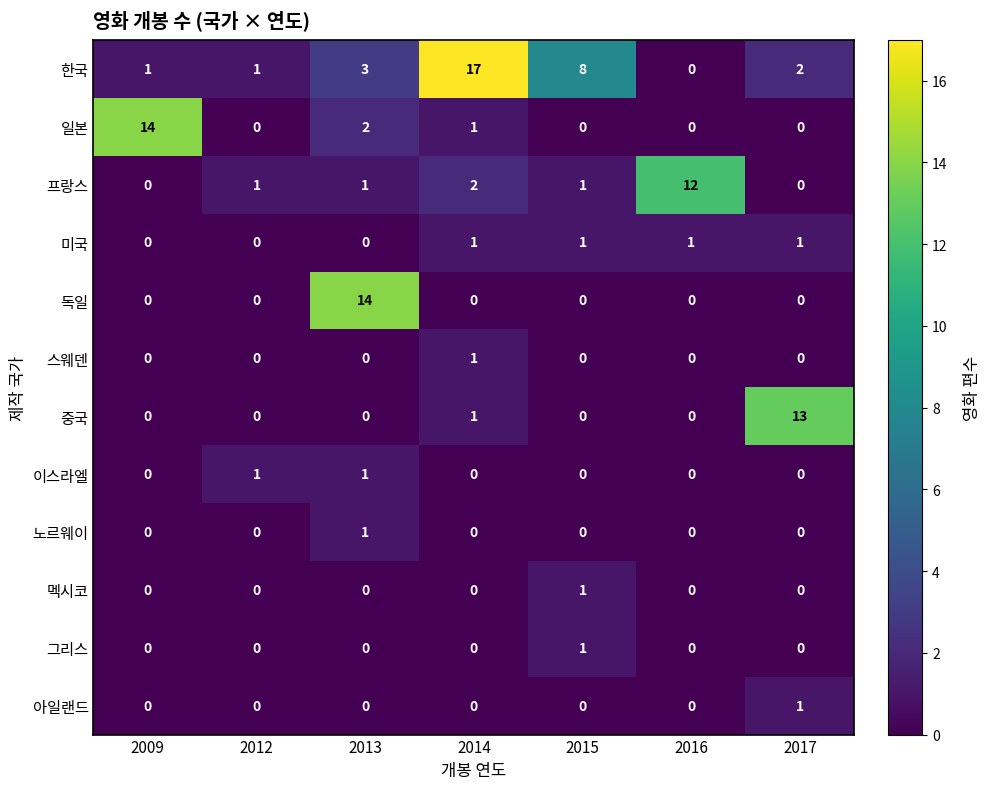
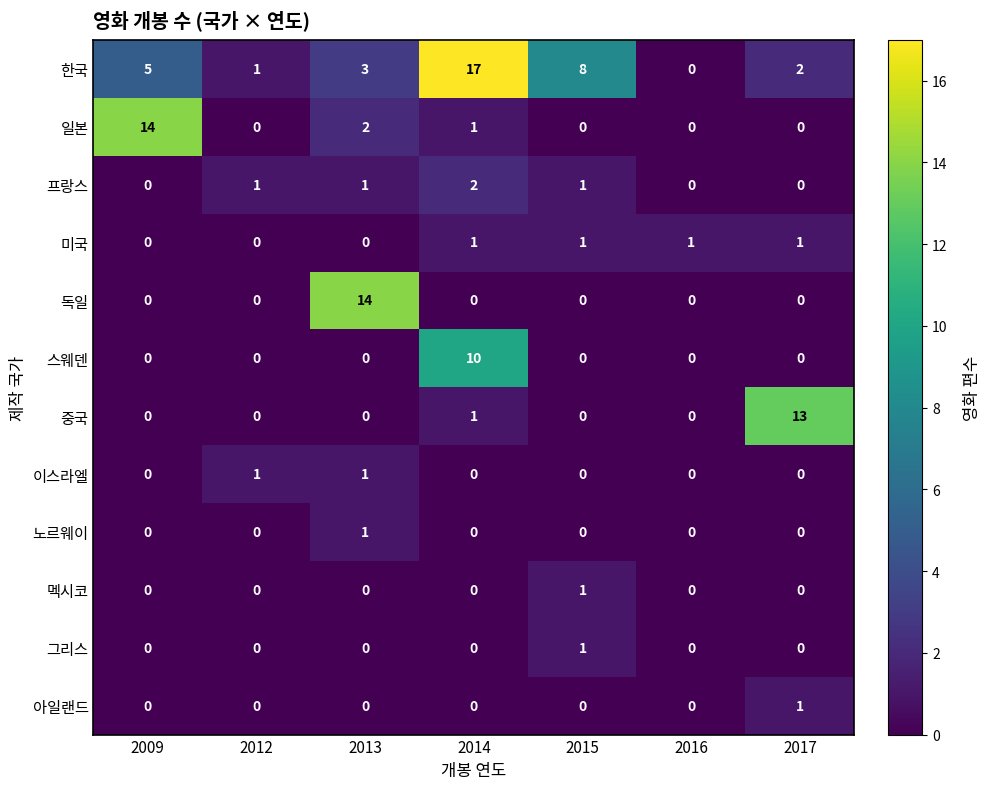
한국, 2009: 1 -> 5
프랑스, 2016: 12 -> 0
스웨덴, 2014: 1 -> 10
